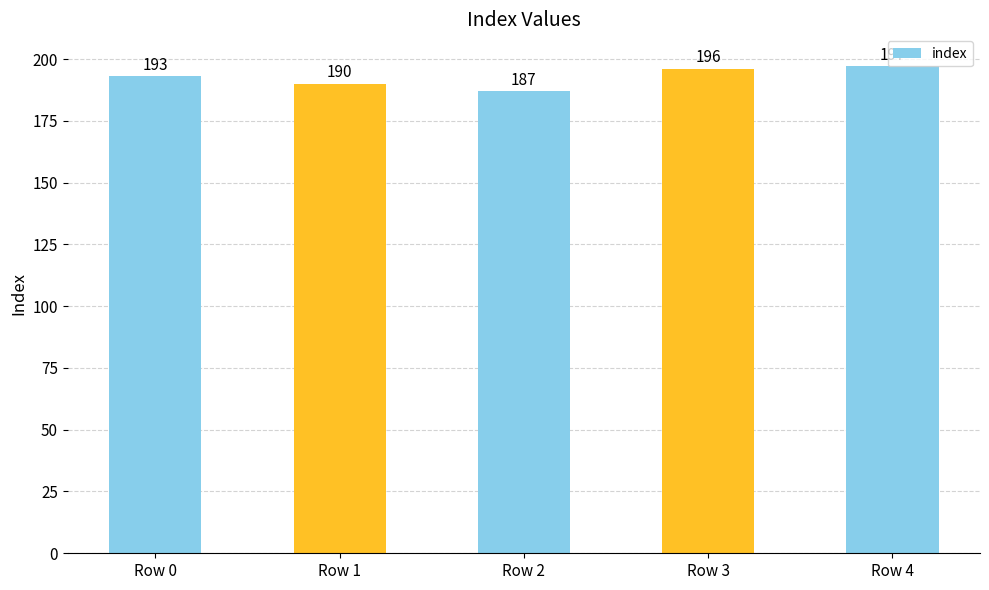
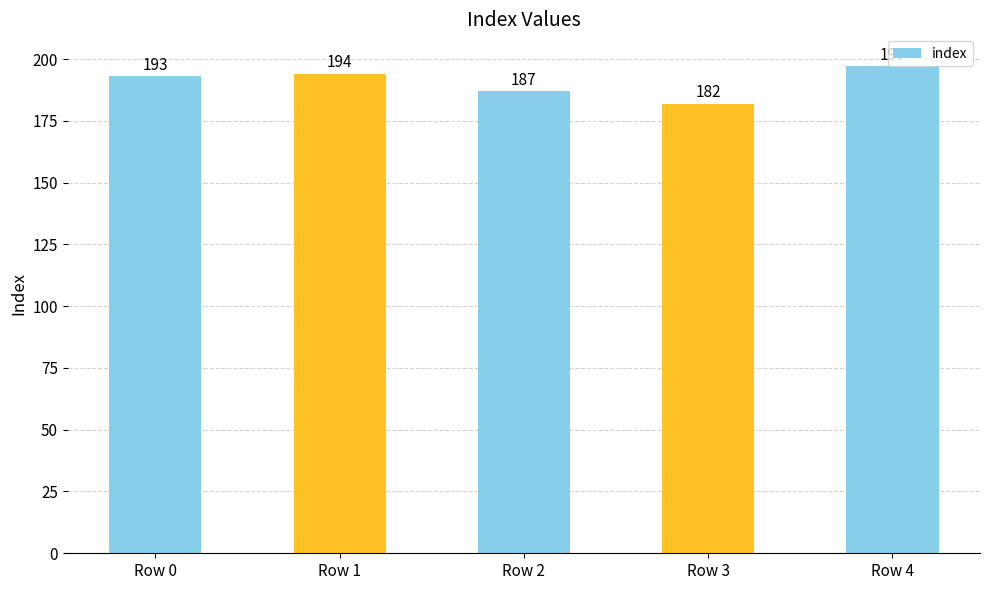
Row 1: 190 -> 194
Row 3: 196 -> 182
